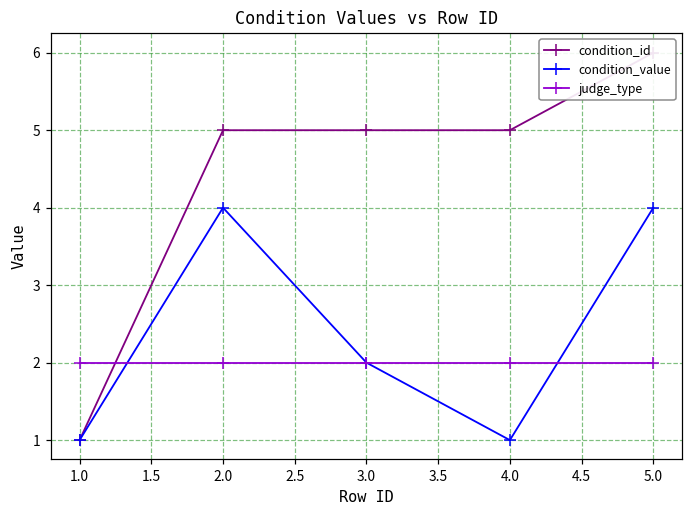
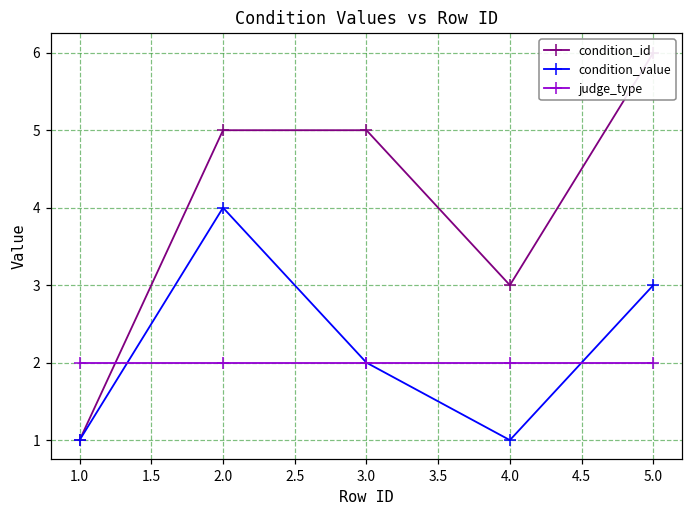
condition_id, 4.0: 5 -> 3
condition_value, 5.0: 4 -> 3
